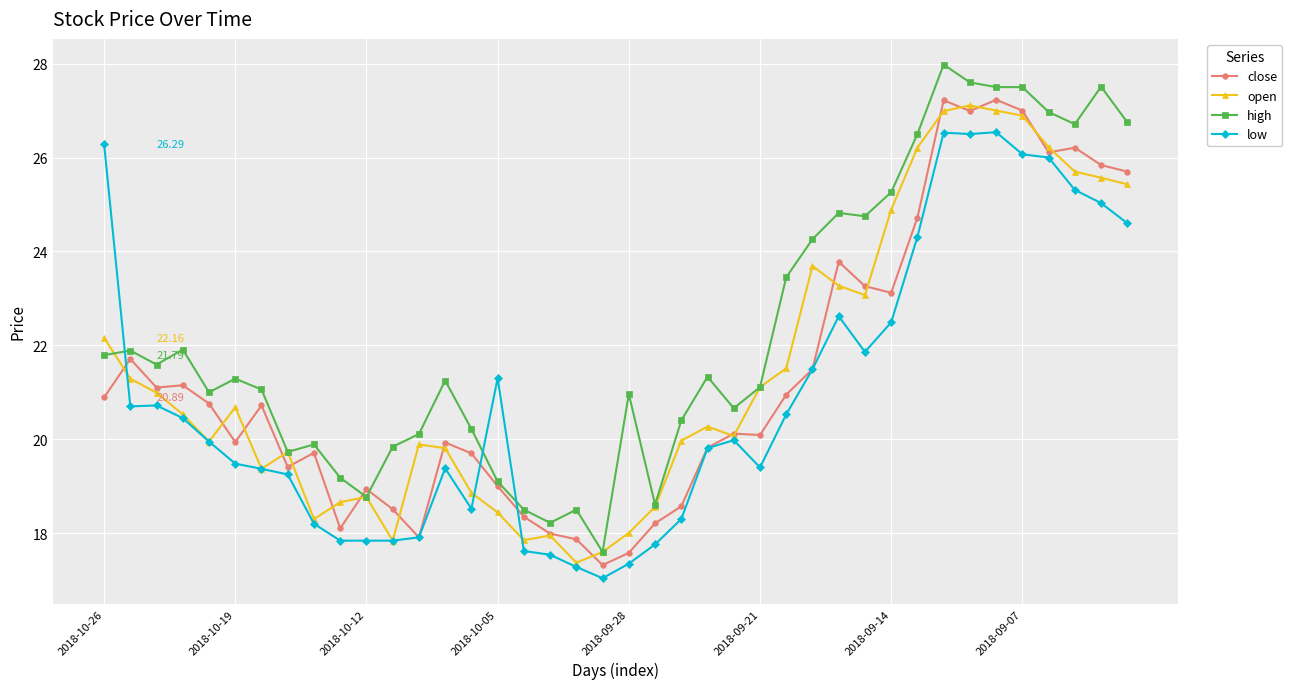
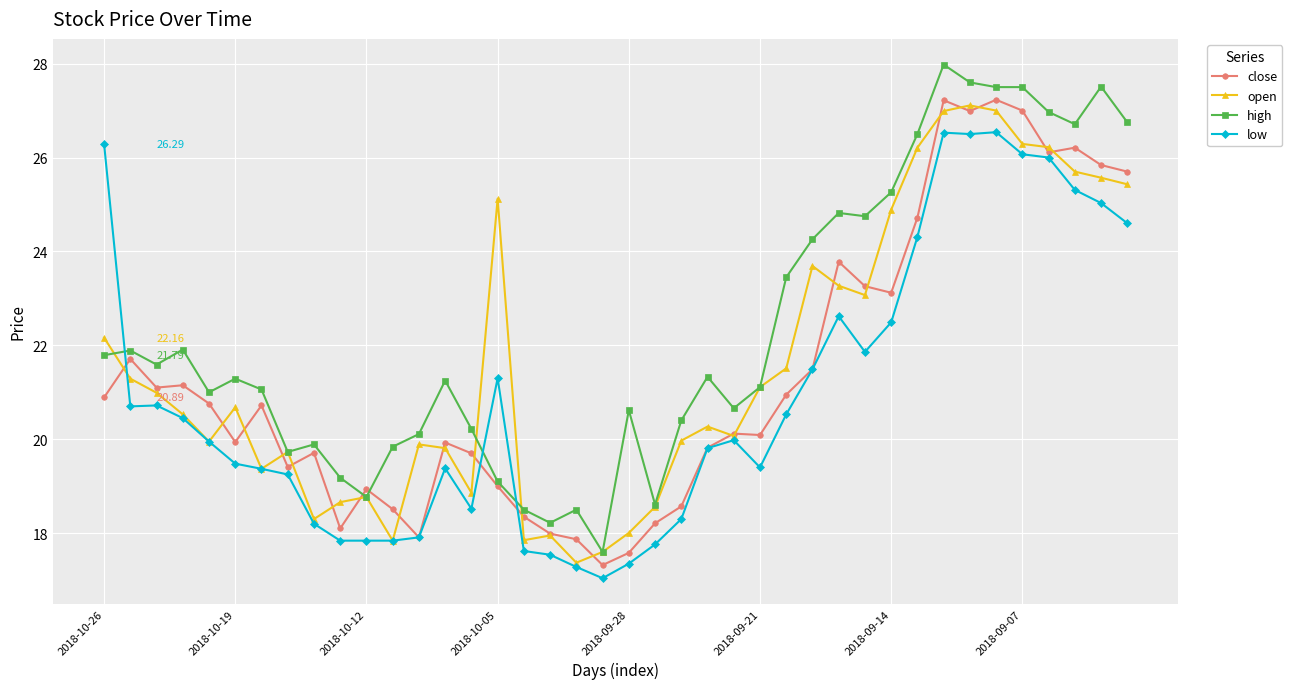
open, 2018-10-05: 18.4 -> 25.1
high, 2018-09-28: 21.0 -> 20.6
open, 2018-09-07: 26.9 -> 26.3
